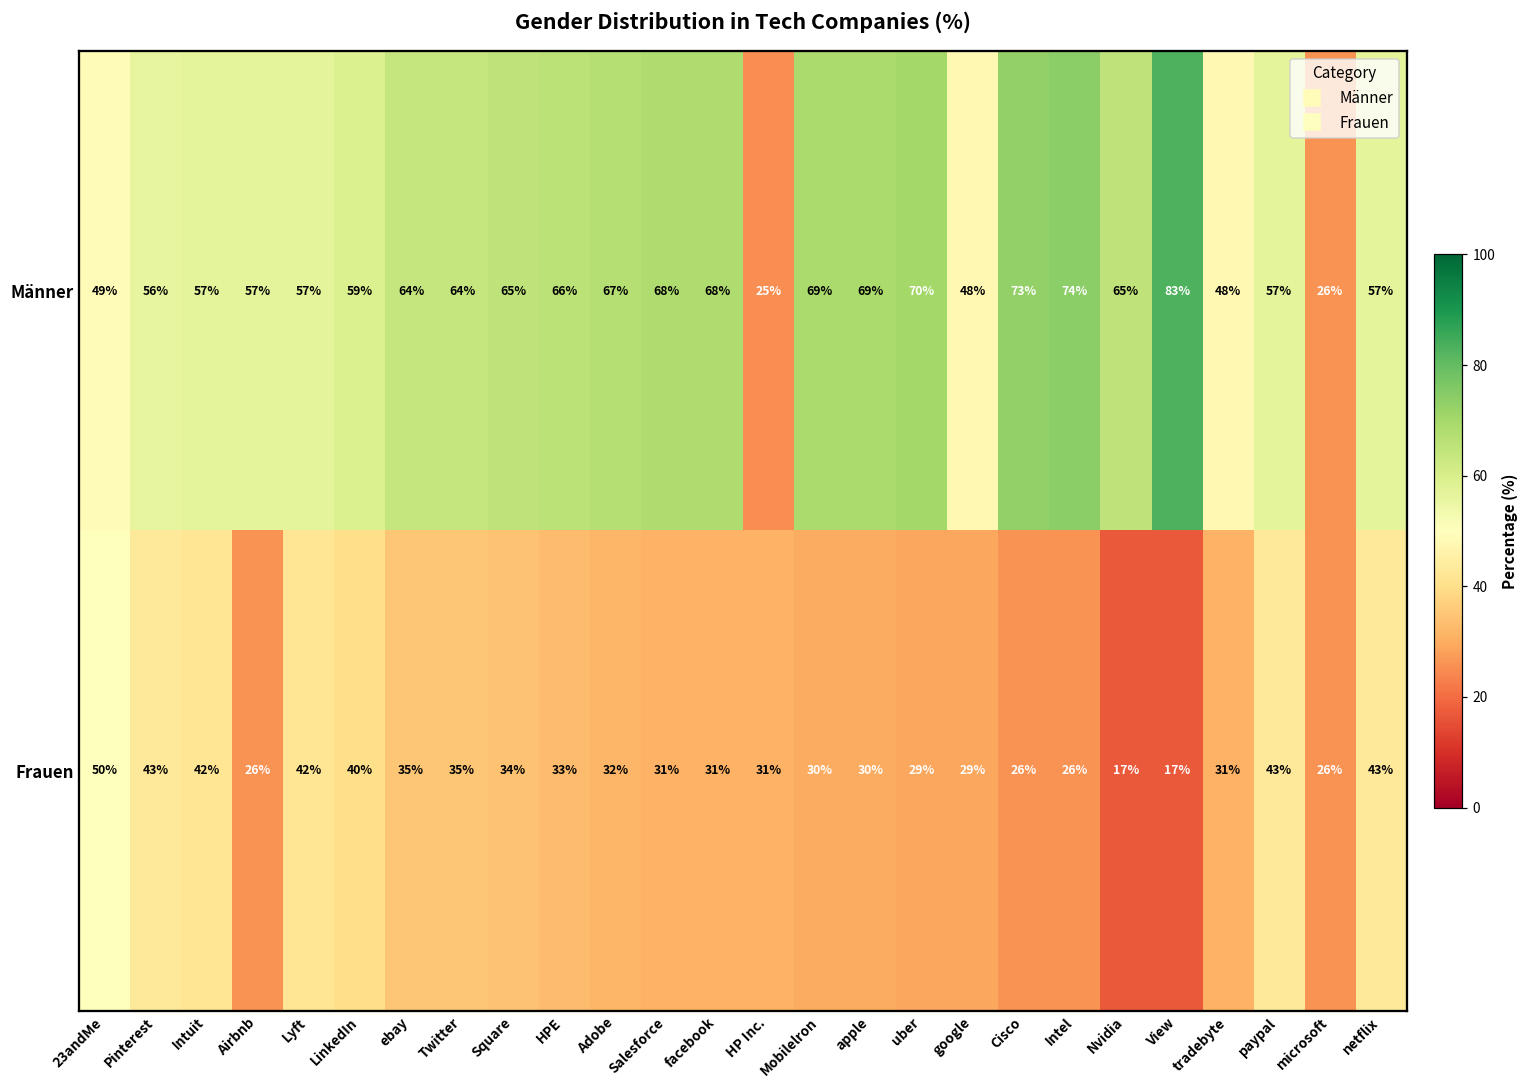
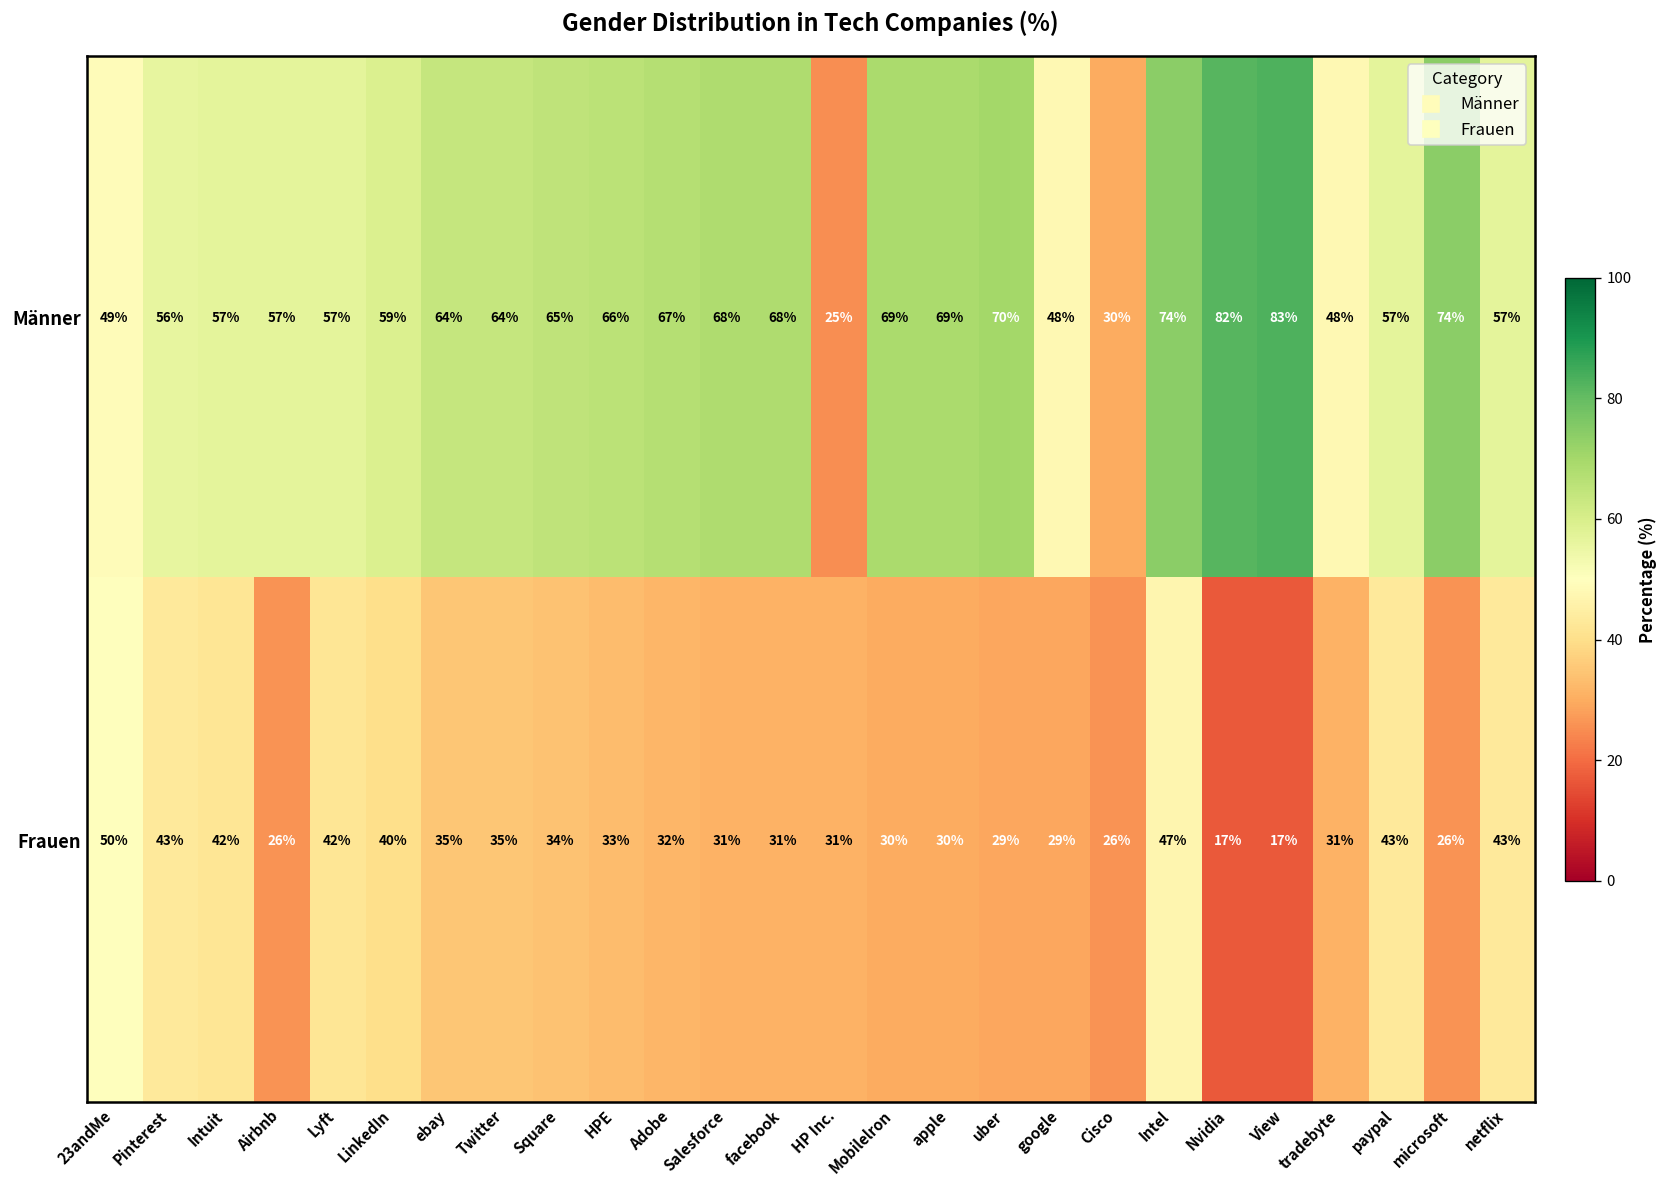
Männer, Cisco: 73% -> 30%
Männer, Nvidia: 65% -> 82%
Männer, microsoft: 26% -> 74%
Frauen, Intel: 26% -> 47%
